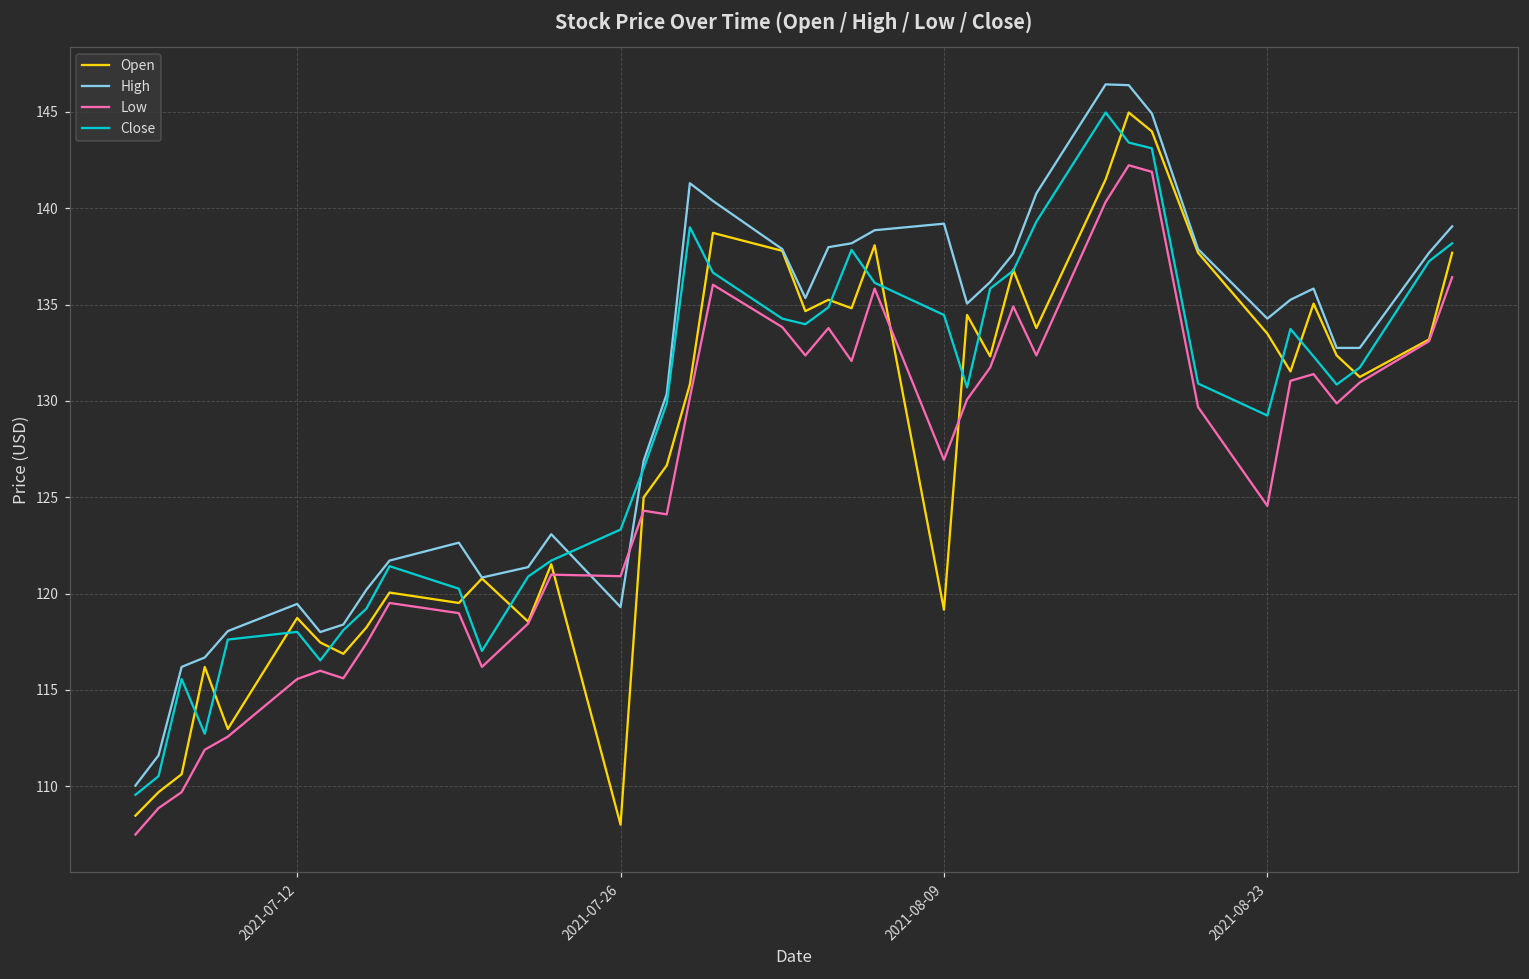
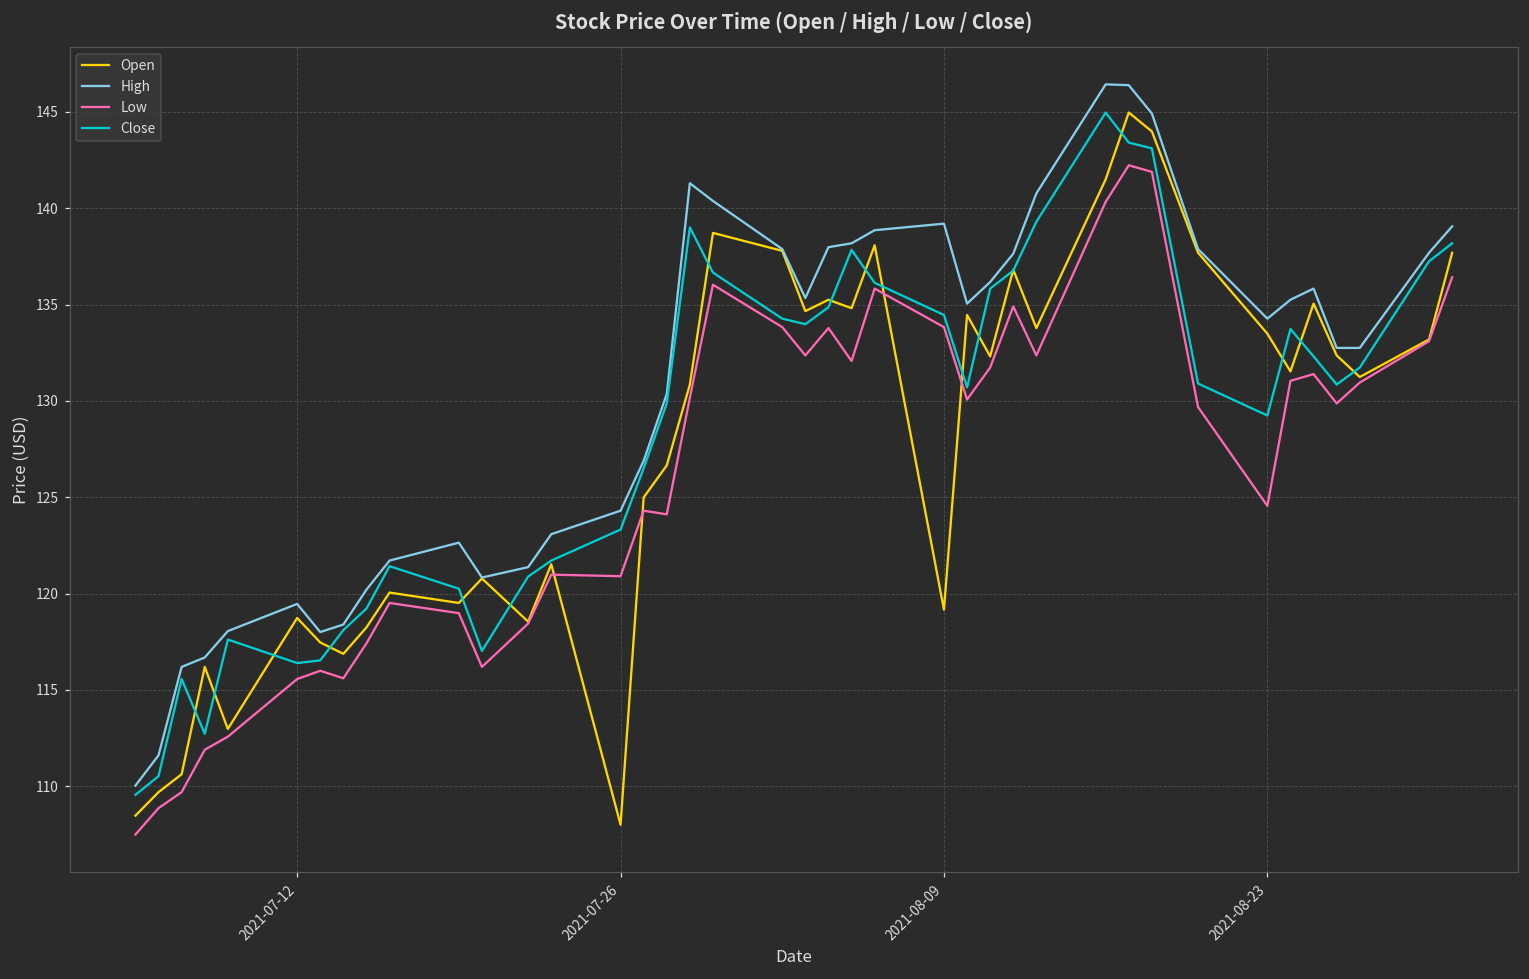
Close, 2021-07-12: 118.0 -> 116.4
High, 2021-07-26: 119.3 -> 124.3
Low, 2021-08-09: 126.9 -> 133.8
